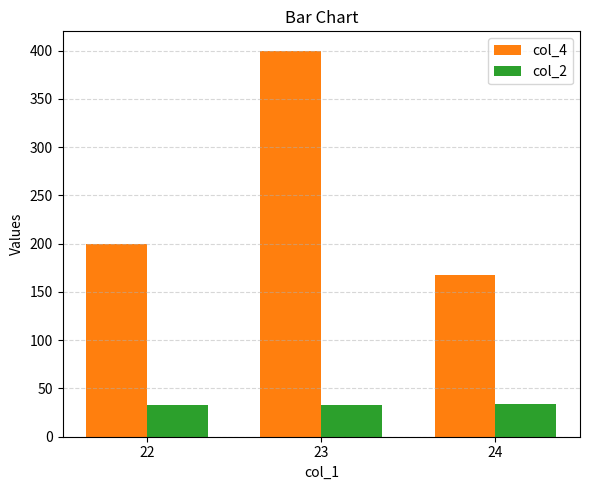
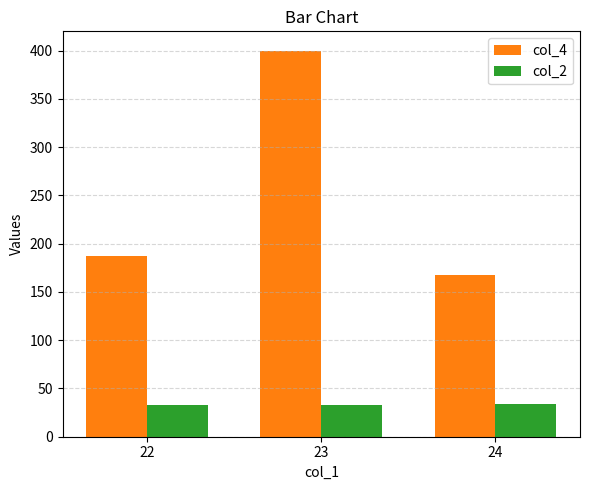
col_4, 22: 200 -> 190
